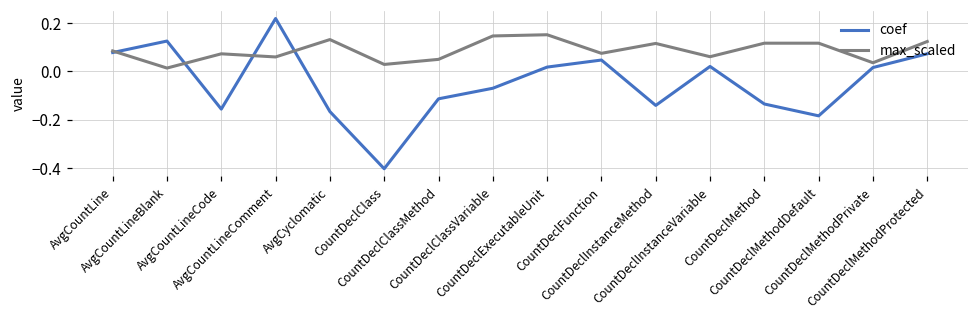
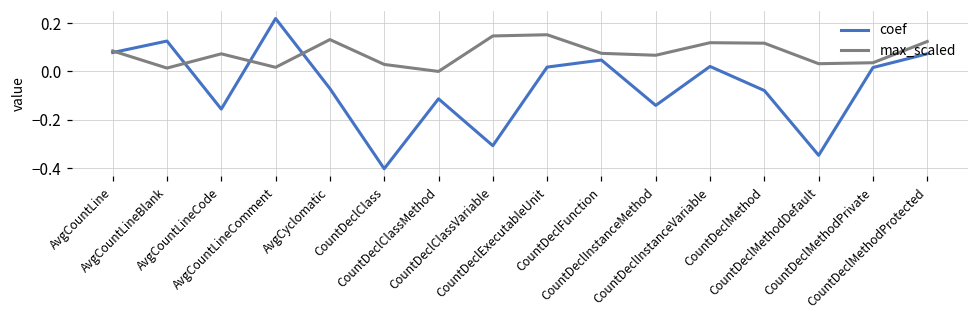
max_scaled, AvgCountLineComment: 0.06 -> 0.02
coef, AvgCyclomatic: -0.17 -> -0.07
max_scaled, CountDeclClassMethod: 0.05 -> 0.00
coef, CountDeclClassVariable: -0.07 -> -0.31
max_scaled, CountDeclInstanceMethod: 0.12 -> 0.07
max_scaled, CountDeclInstanceVariable: 0.06 -> 0.12
coef, CountDeclMethod: -0.13 -> -0.08
coef, CountDeclMethodDefault: -0.18 -> -0.35
max_scaled, CountDeclMethodDefault: 0.12 -> 0.03
